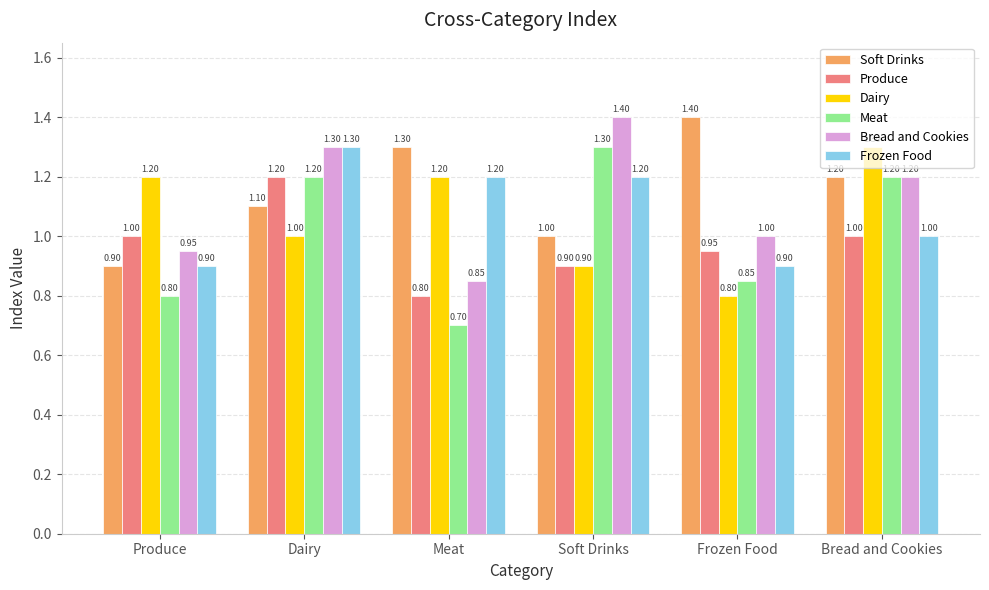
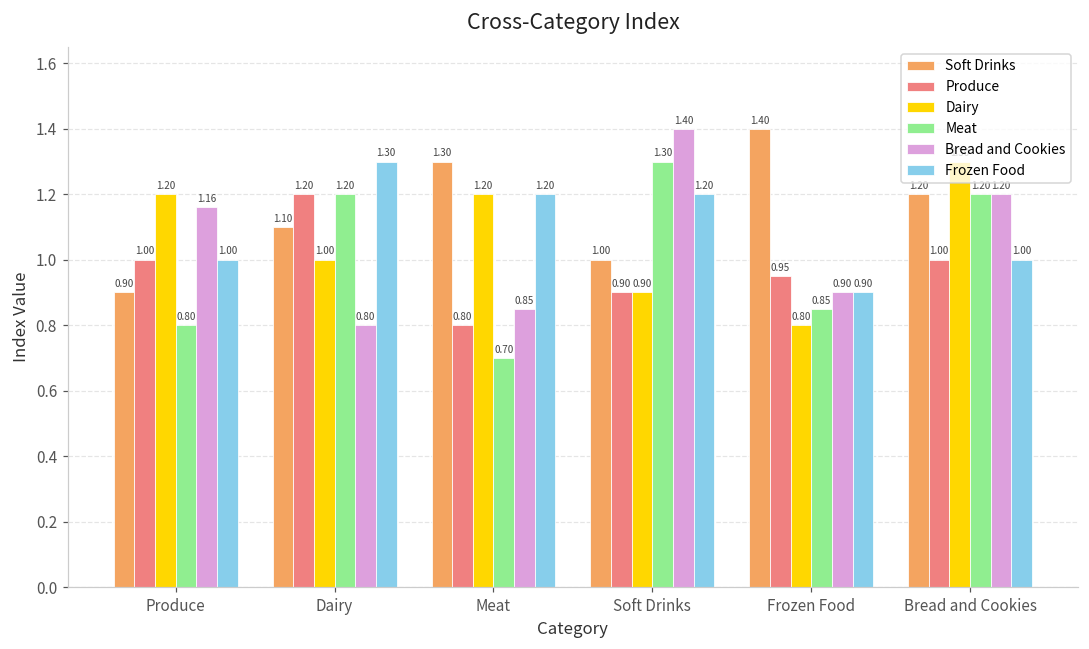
Bread and Cookies, Produce: 0.95 -> 1.16
Frozen Food, Produce: 0.90 -> 1.00
Bread and Cookies, Dairy: 1.30 -> 0.80
Bread and Cookies, Frozen Food: 1.00 -> 0.90
